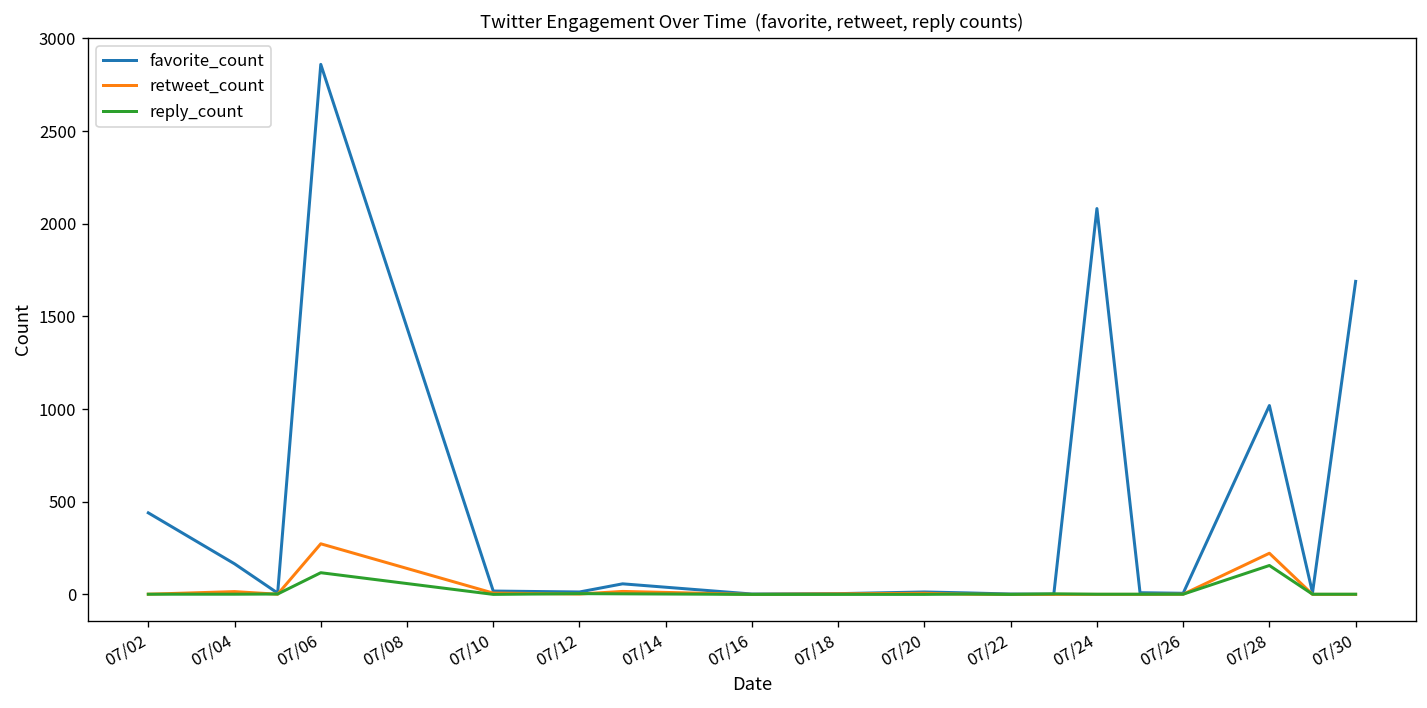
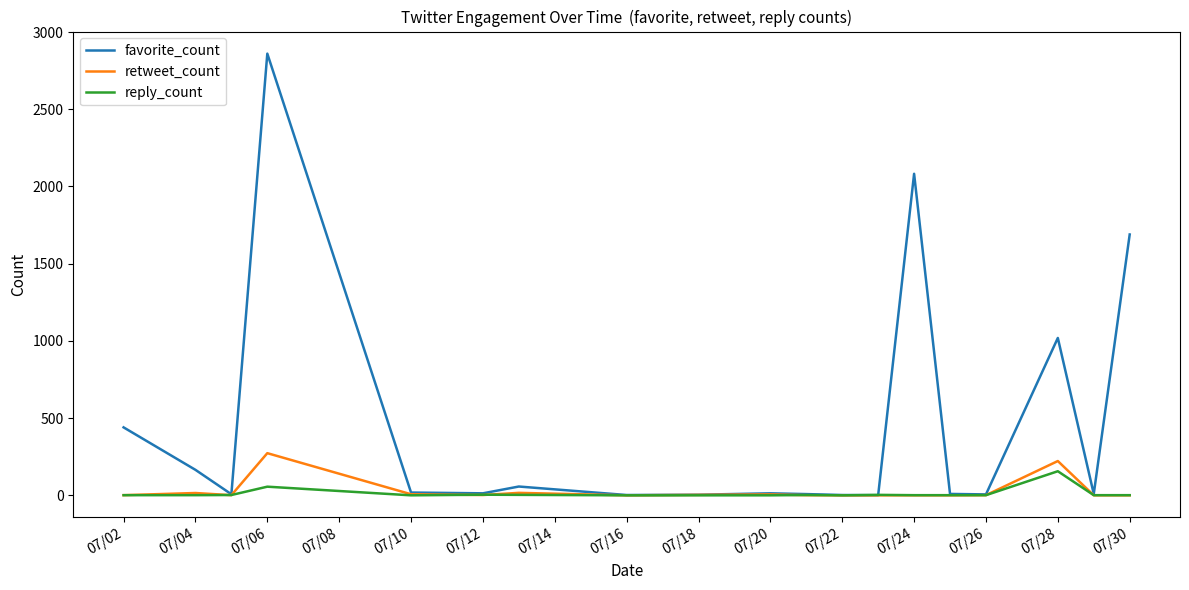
reply_count, 07/06: 120 -> 60
